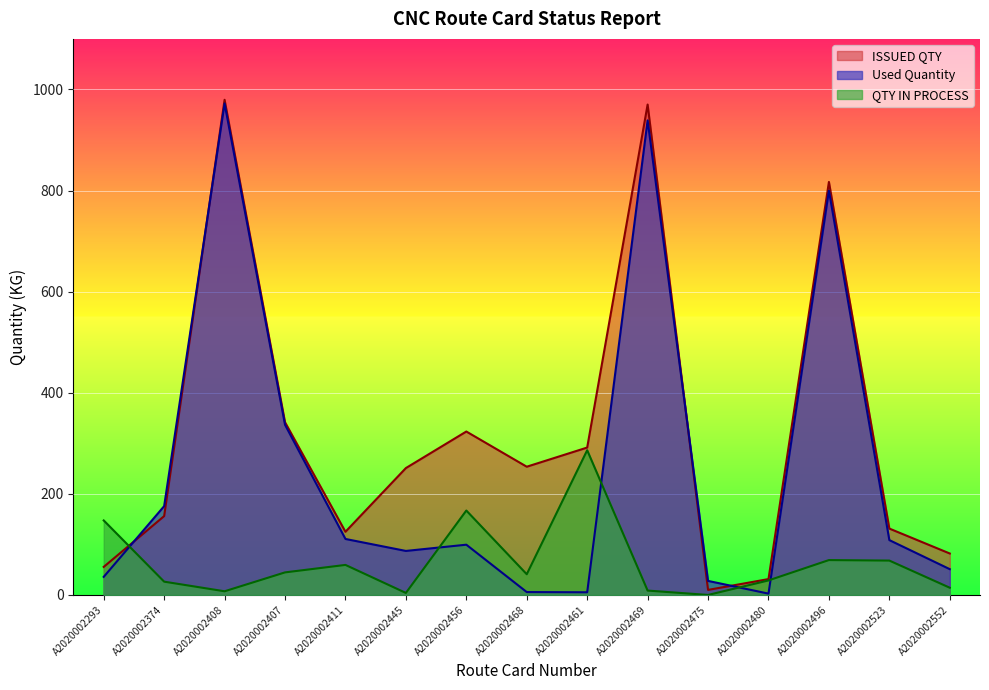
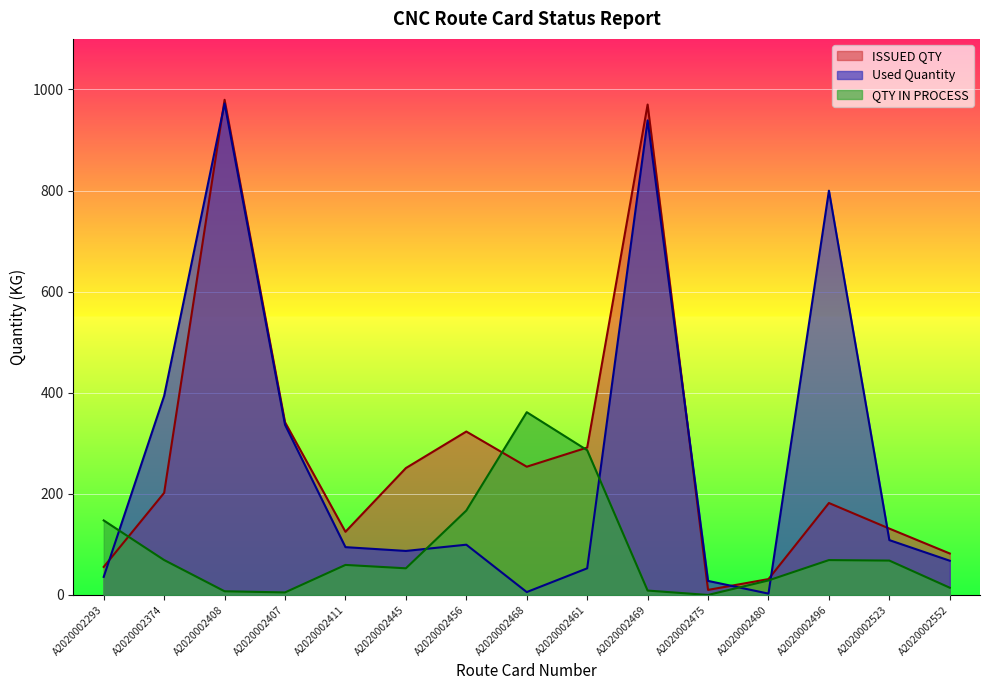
ISSUED QTY, A2020002374: 160 -> 200
Used Quantity, A2020002374: 180 -> 390
QTY IN PROCESS, A2020002374: 30 -> 70
QTY IN PROCESS, A2020002407: 40 -> 10
Used Quantity, A2020002411: 110 -> 90
QTY IN PROCESS, A2020002445: 0 -> 50
QTY IN PROCESS, A2020002468: 40 -> 360
Used Quantity, A2020002461: 10 -> 50
ISSUED QTY, A2020002496: 820 -> 180
Used Quantity, A2020002552: 50 -> 70
